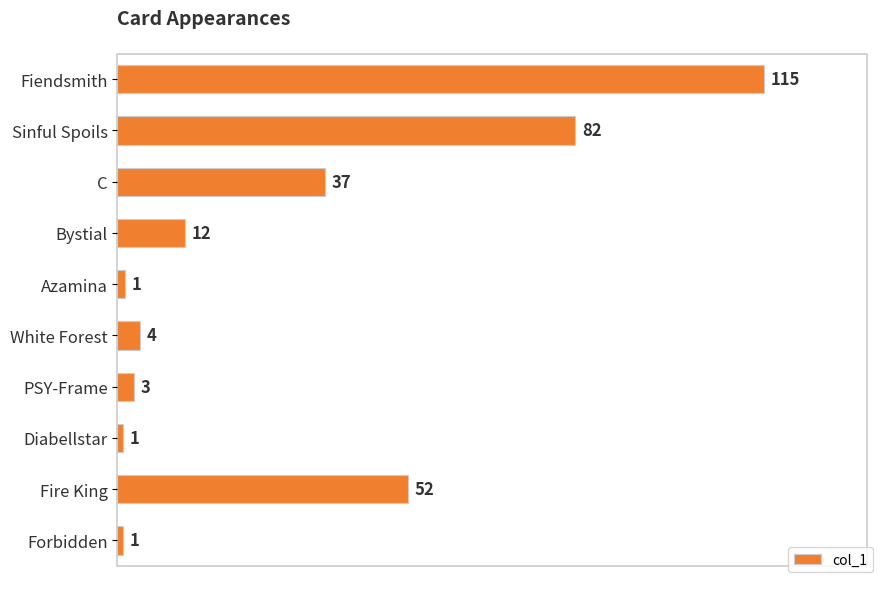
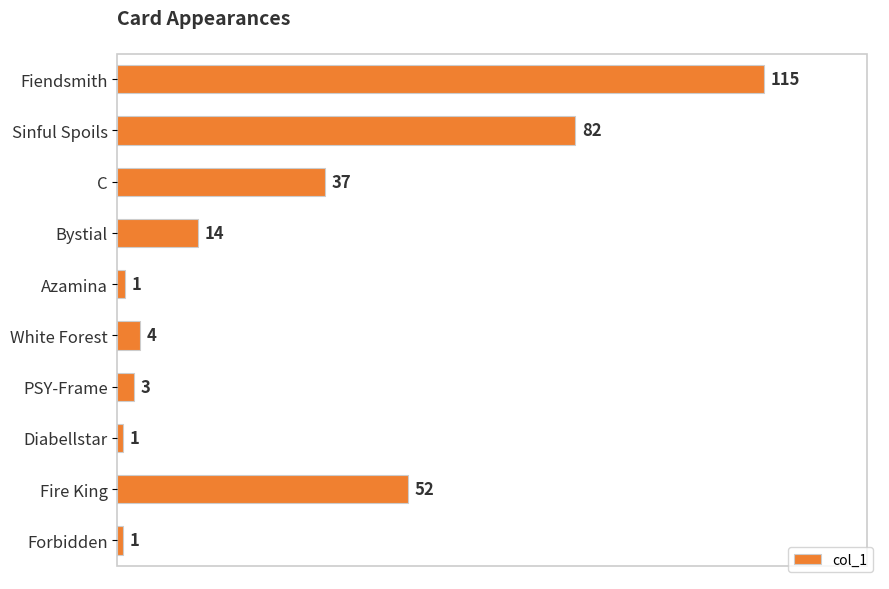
Bystial: 12 -> 14
